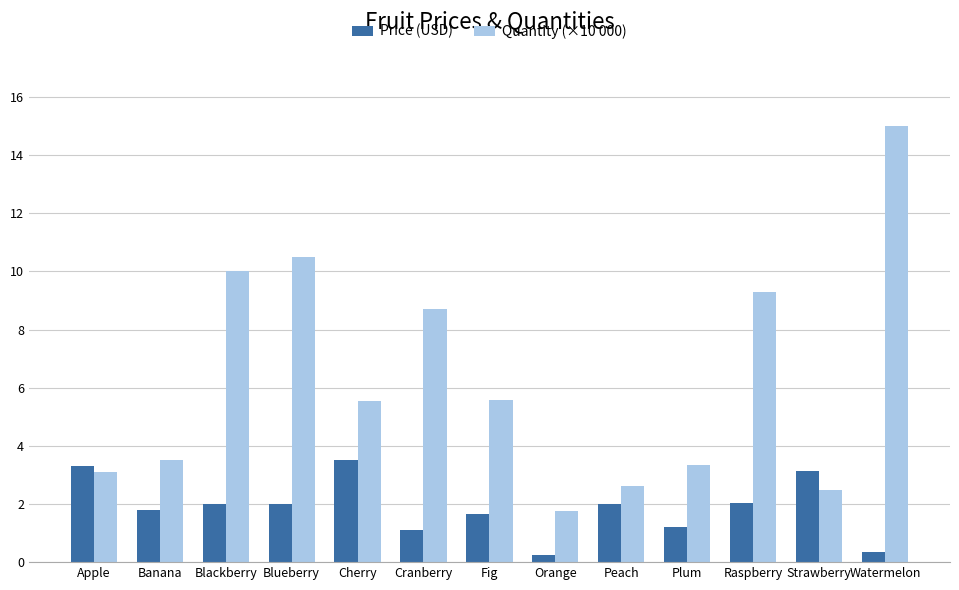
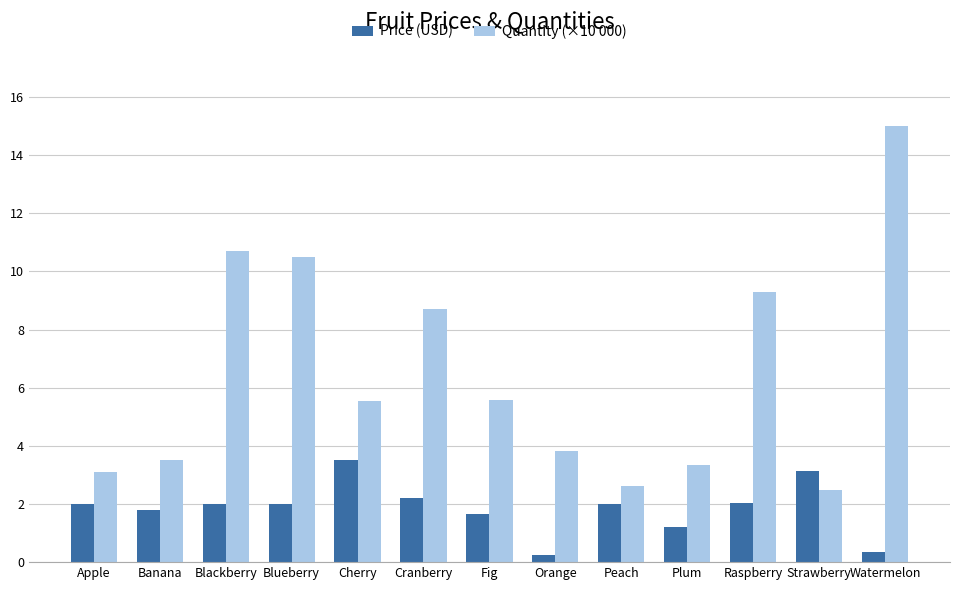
Price (USD), Apple: 3.3 -> 2.0
Quantity (×10 000), Blackberry: 10.0 -> 10.7
Price (USD), Cranberry: 1.1 -> 2.2
Quantity (×10 000), Orange: 1.8 -> 3.8
